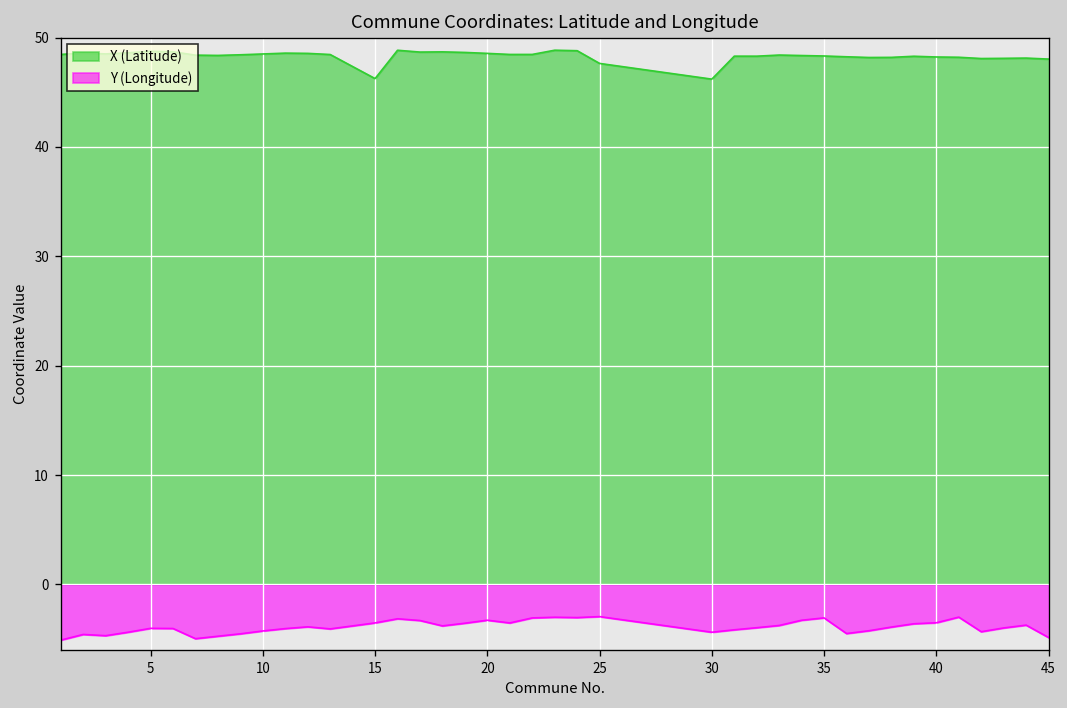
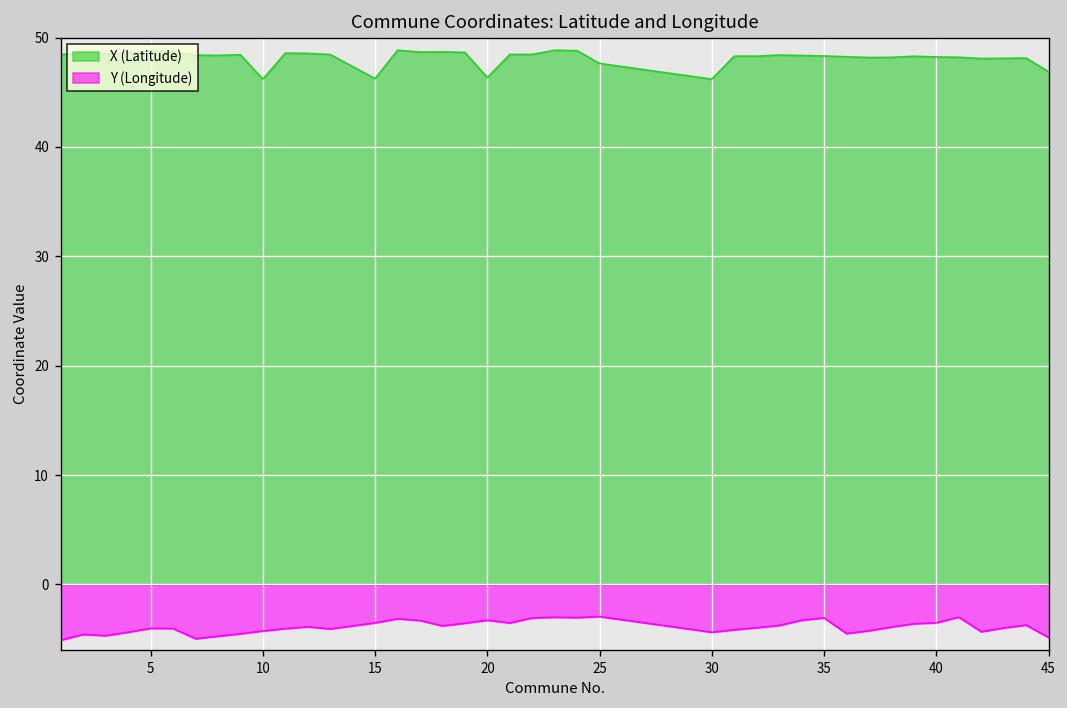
X (Latitude), 10: 49 -> 46
X (Latitude), 20: 49 -> 46
X (Latitude), 45: 48 -> 47
